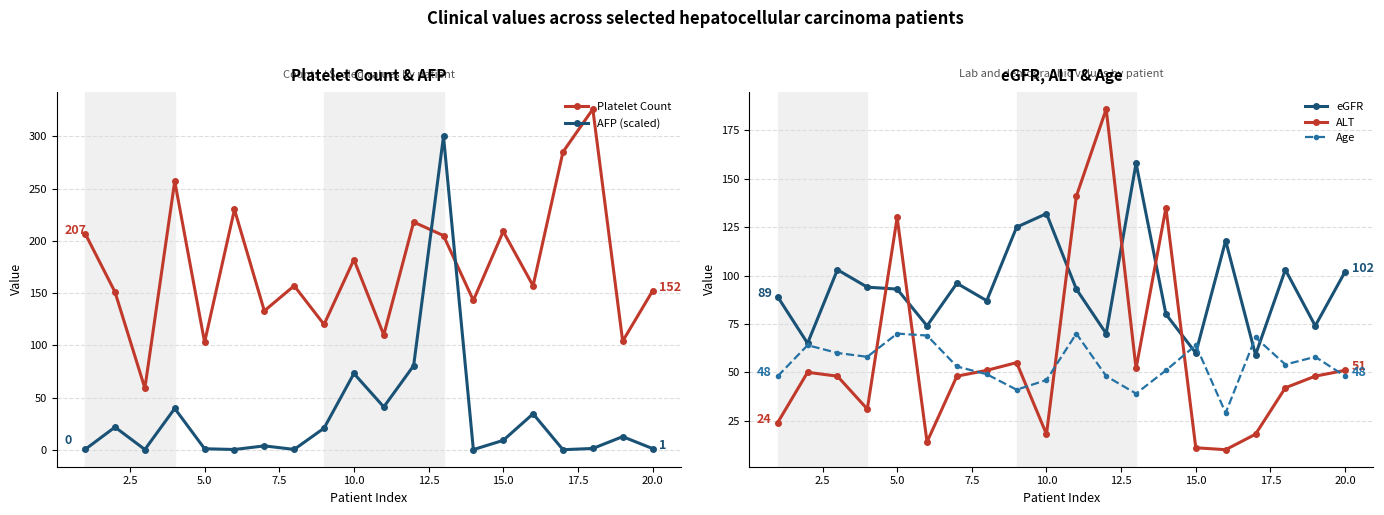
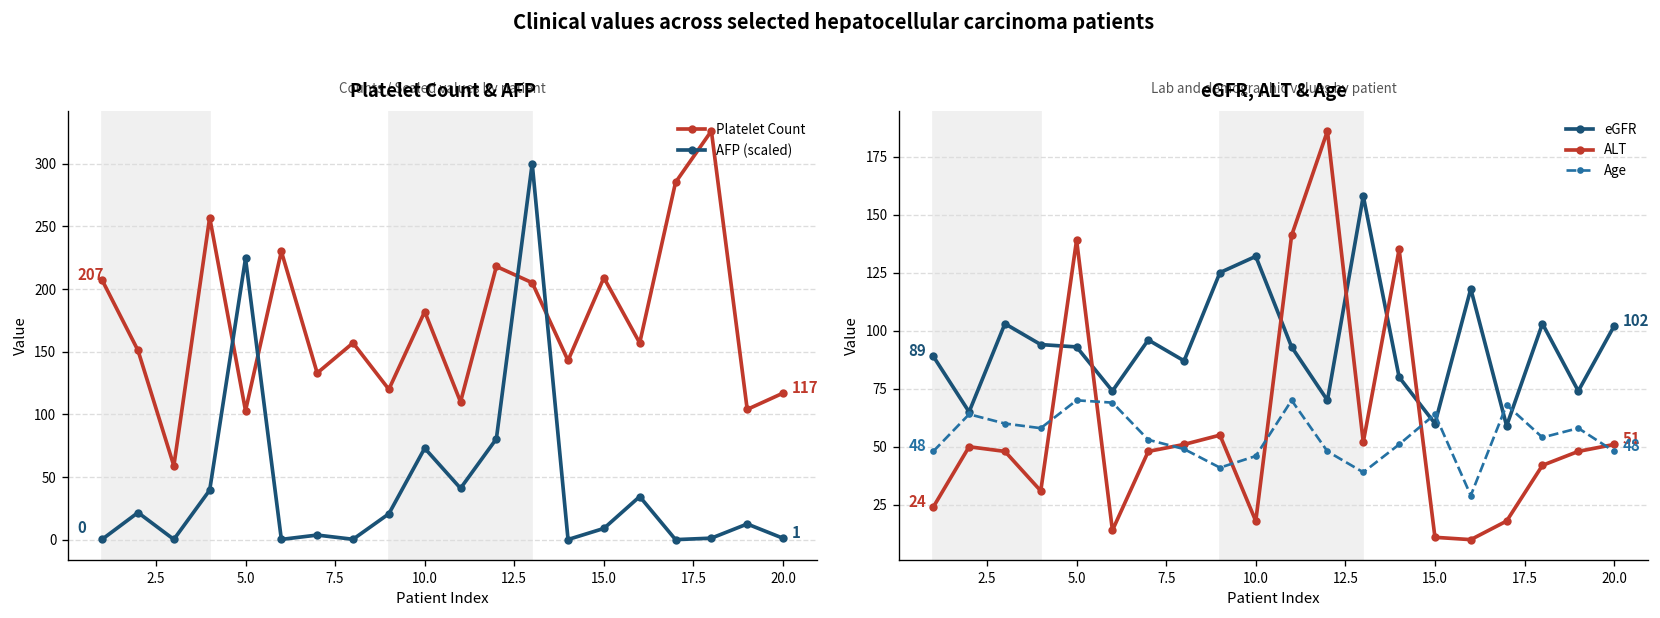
Platelet Count & AFP, AFP (scaled), 5.0: 1 -> 224
Platelet Count & AFP, Platelet Count, 20.0: 152 -> 117
eGFR, ALT & Age, ALT, 5.0: 130 -> 139
